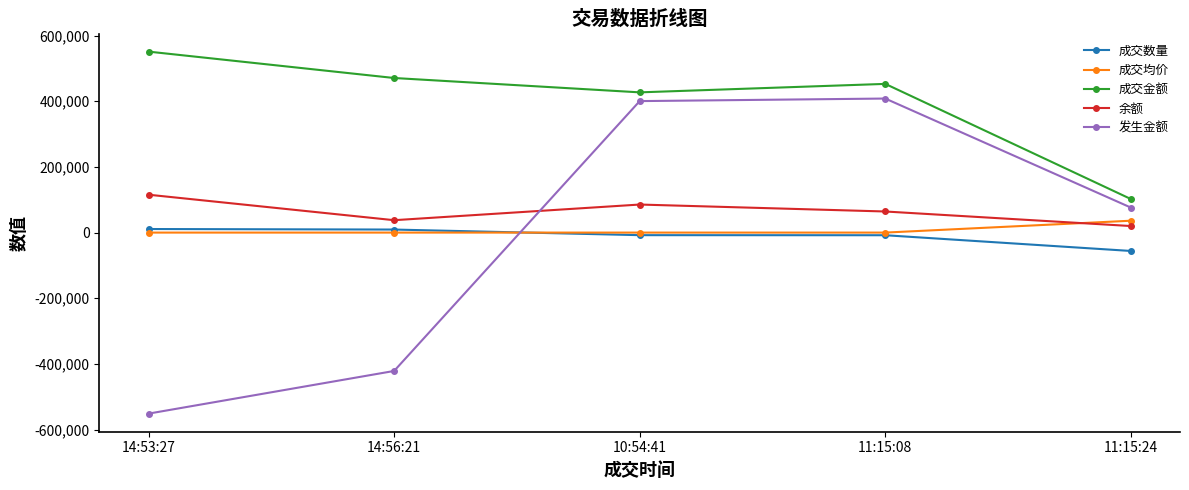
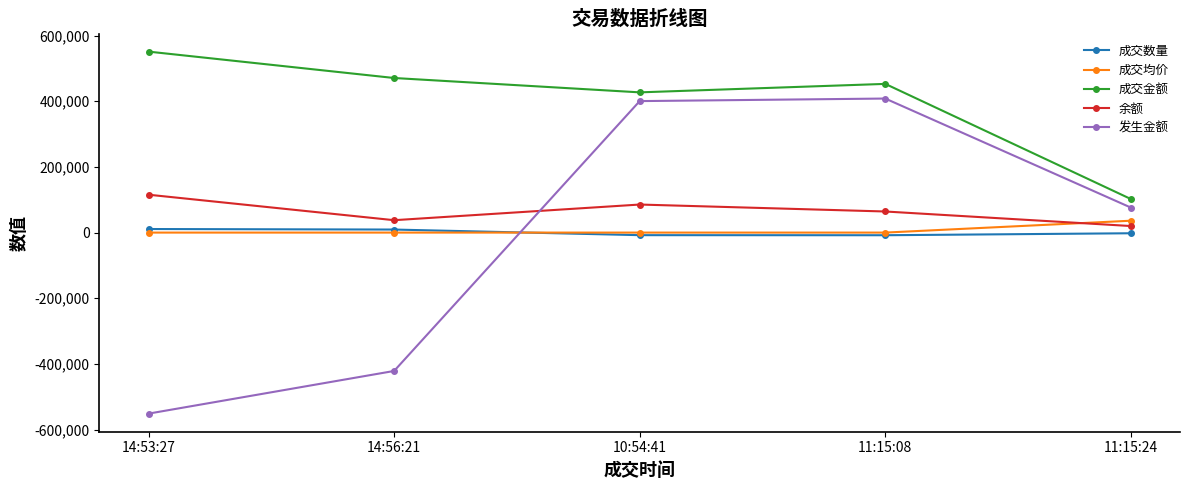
成交数量, 11:15:24: -60,000 -> 0
